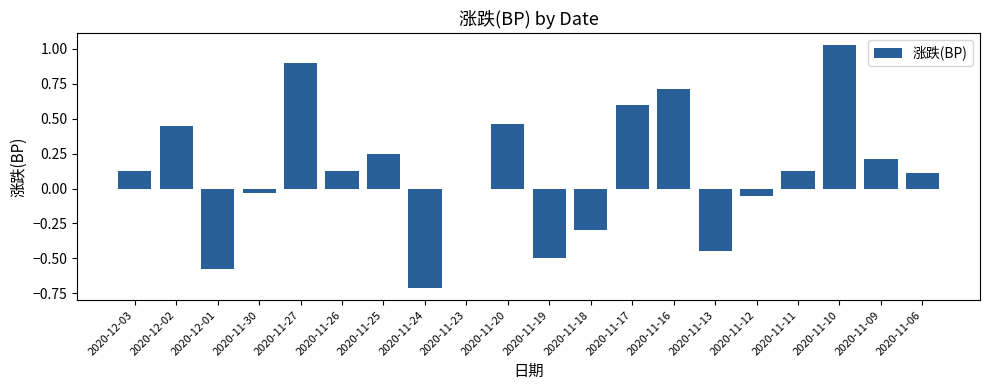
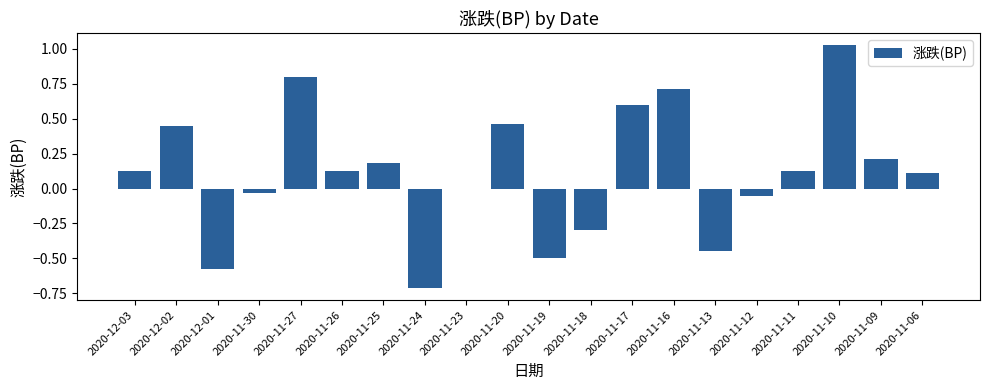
2020-11-27: 0.9 -> 0.8
2020-11-25: 0.25 -> 0.18
